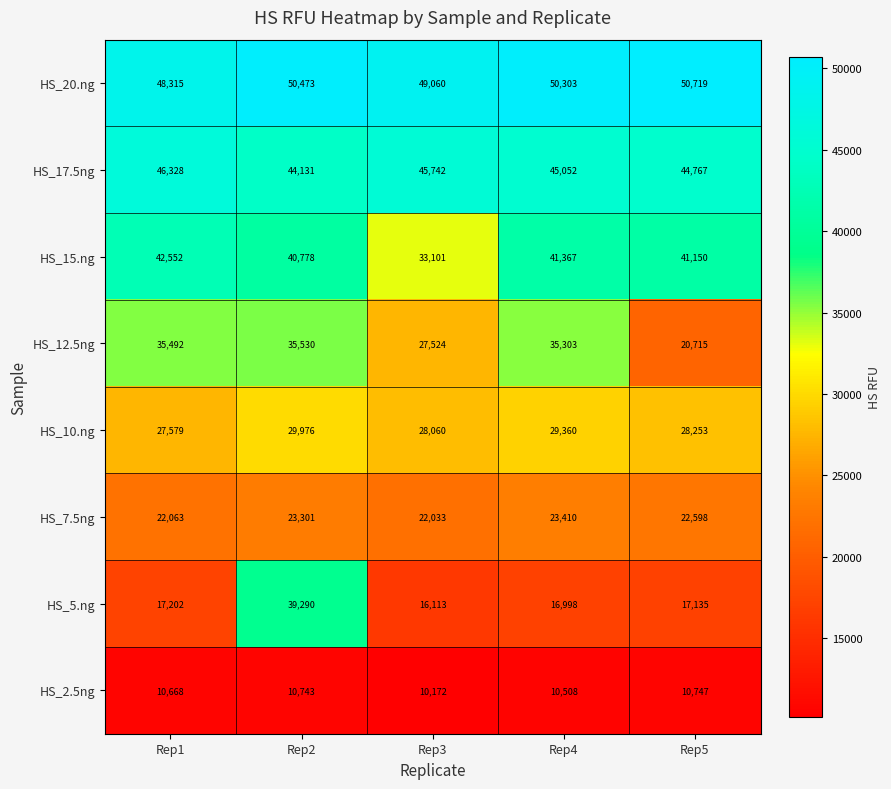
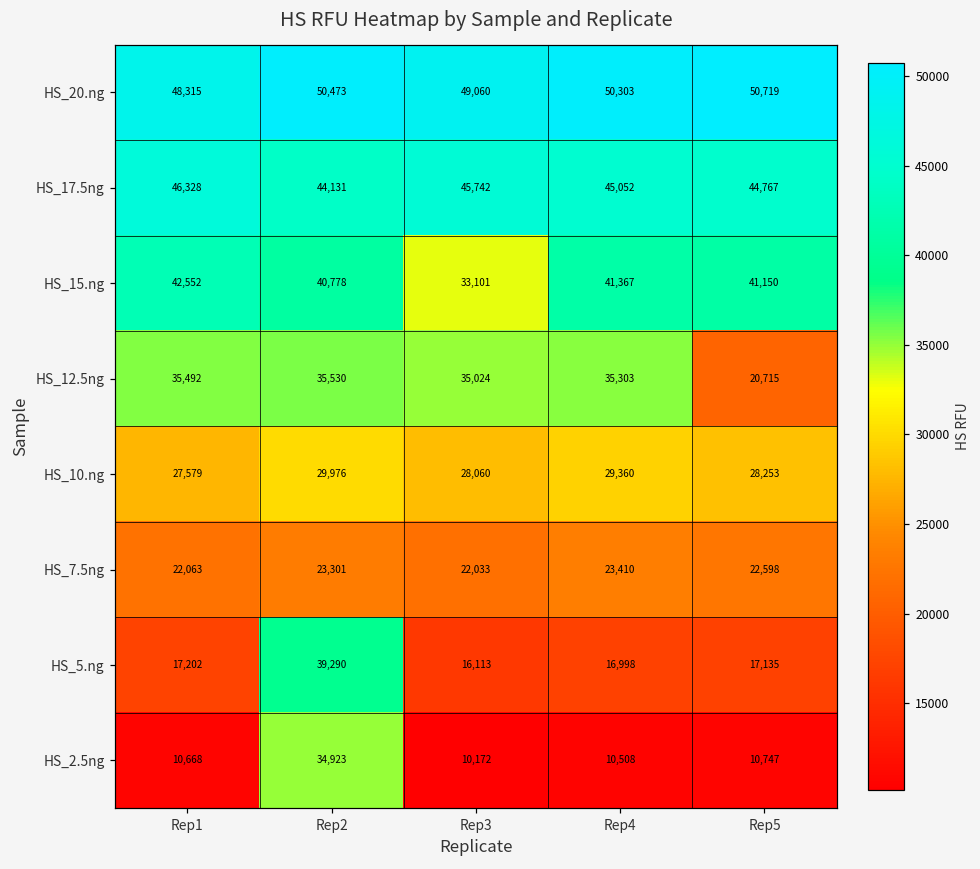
HS_12.5ng, Rep3: 27,524 -> 35,024
HS_2.5ng, Rep2: 10,743 -> 34,923
